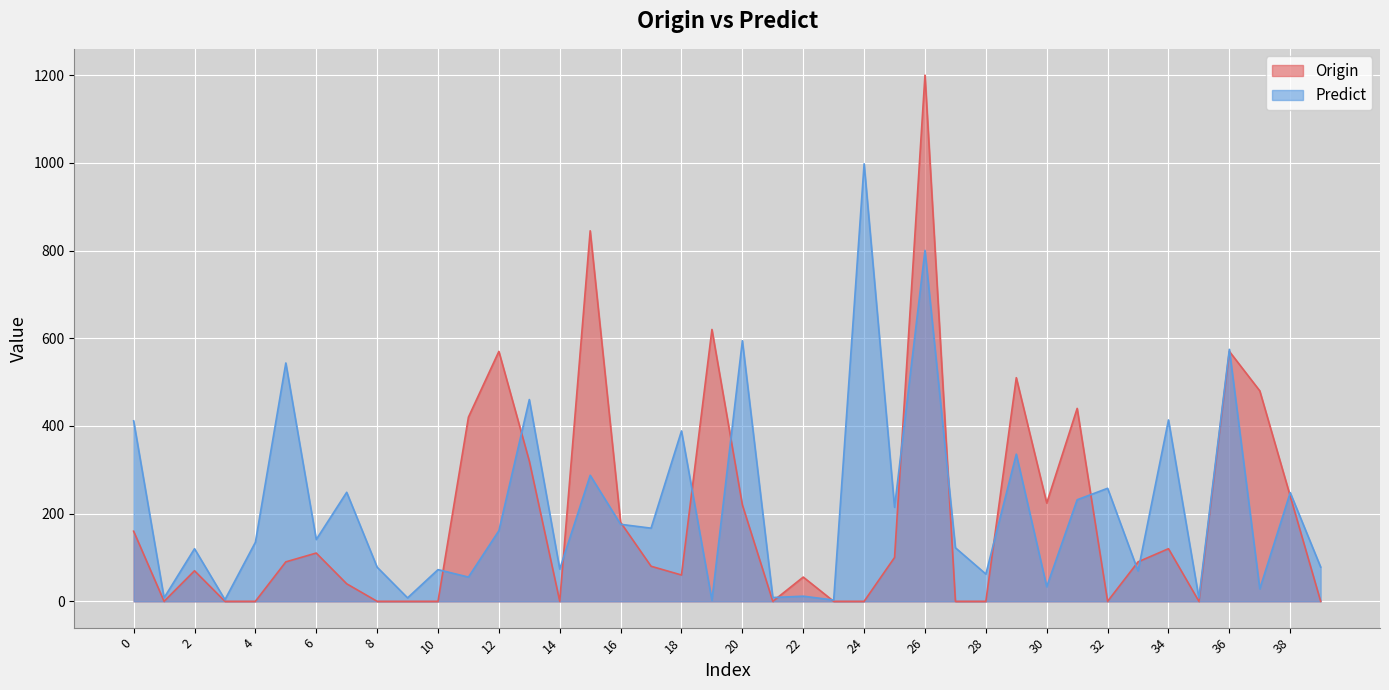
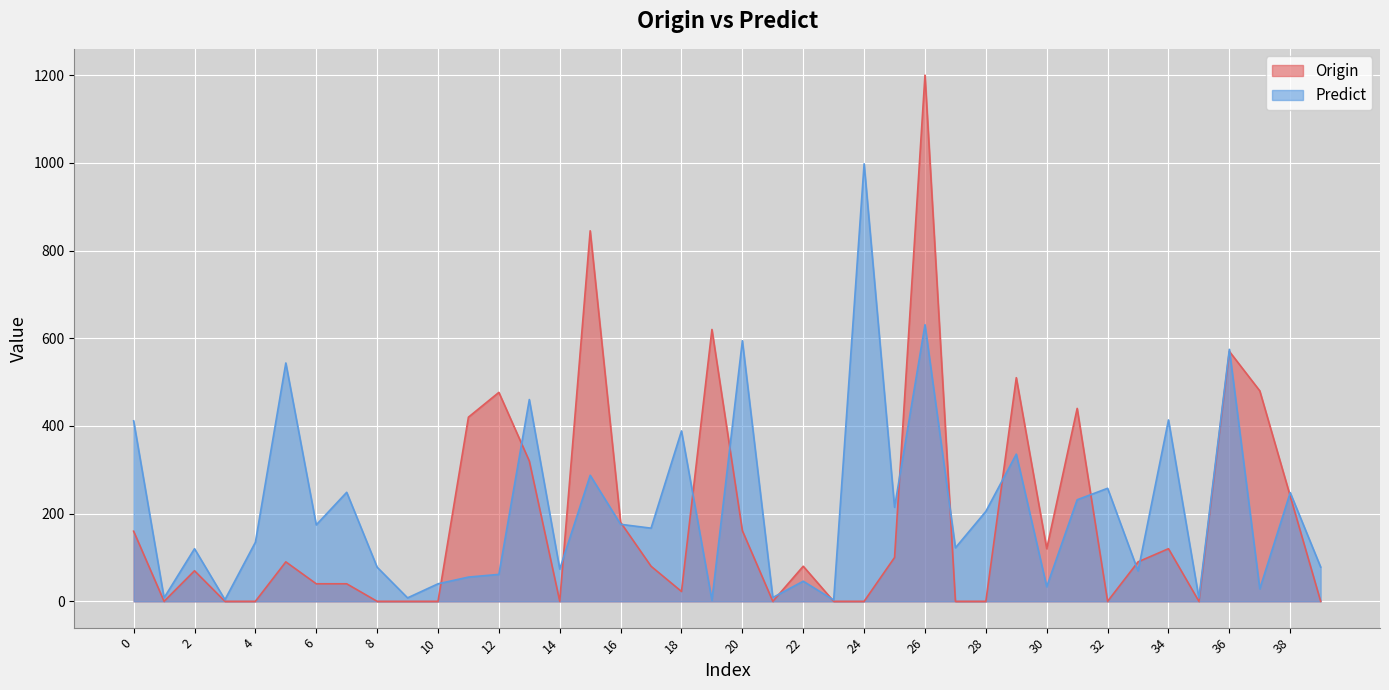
Origin, 6: 110 -> 40
Predict, 6: 140 -> 170
Predict, 10: 70 -> 40
Origin, 12: 570 -> 480
Predict, 12: 160 -> 60
Origin, 18: 60 -> 20
Origin, 20: 220 -> 160
Origin, 22: 60 -> 80
Predict, 22: 10 -> 50
Predict, 26: 800 -> 630
Predict, 28: 60 -> 210
Origin, 30: 220 -> 120
